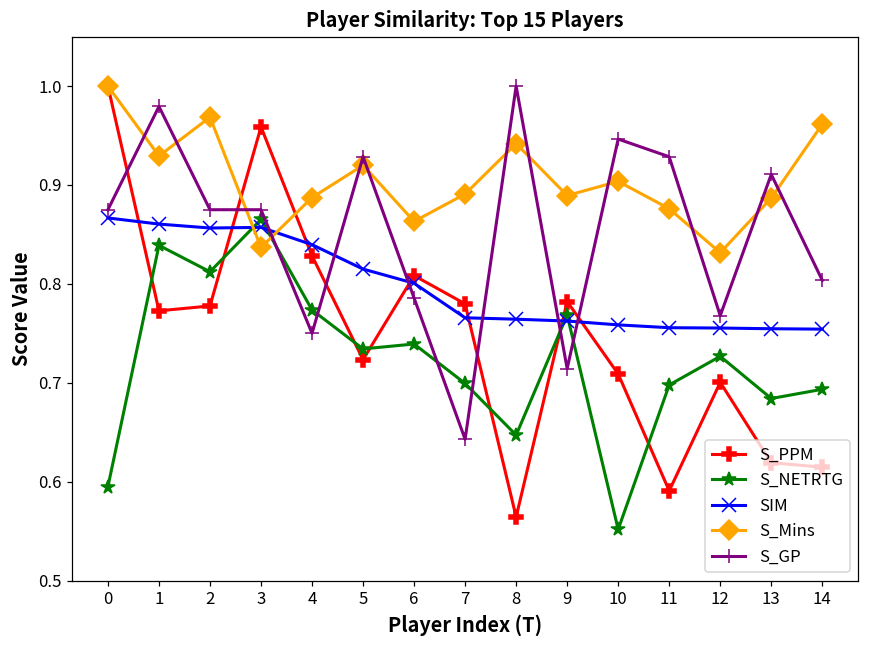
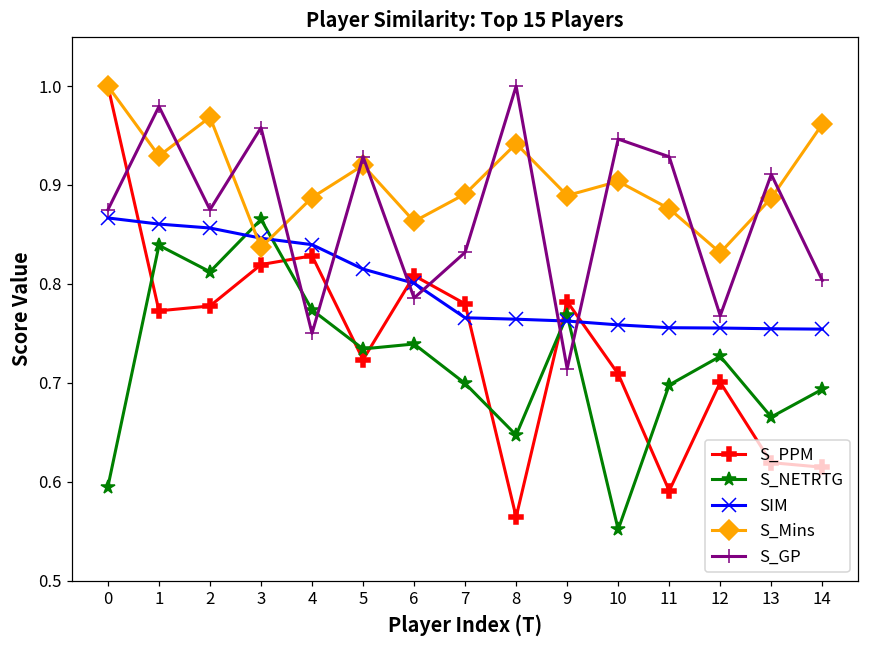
S_PPM, 3: 0.96 -> 0.82
SIM, 3: 0.86 -> 0.85
S_GP, 3: 0.88 -> 0.96
S_GP, 7: 0.64 -> 0.83
S_NETRTG, 13: 0.68 -> 0.67
